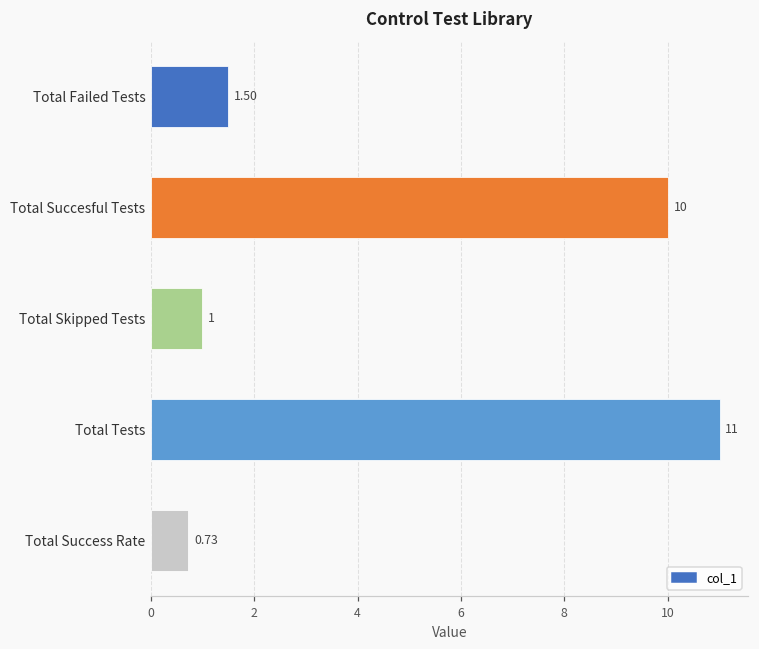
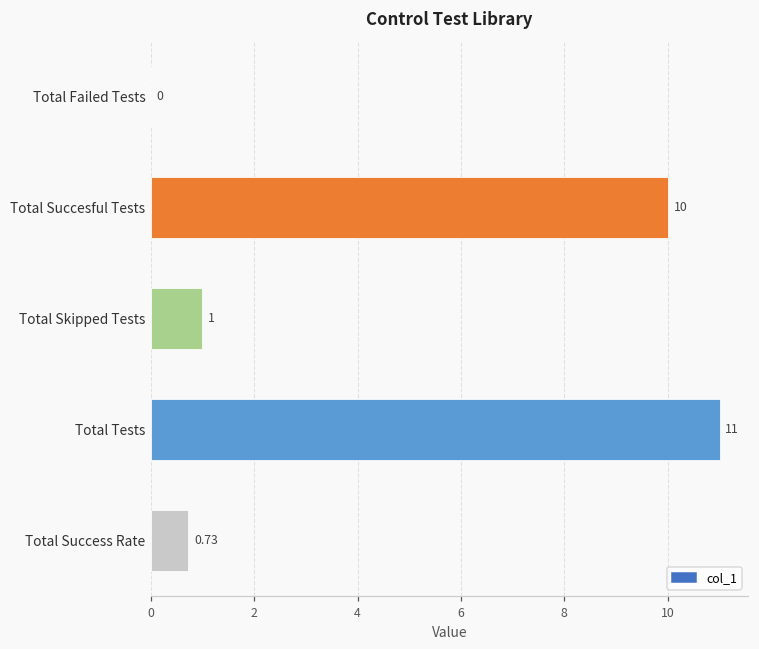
Total Failed Tests: 1.50 -> 0
